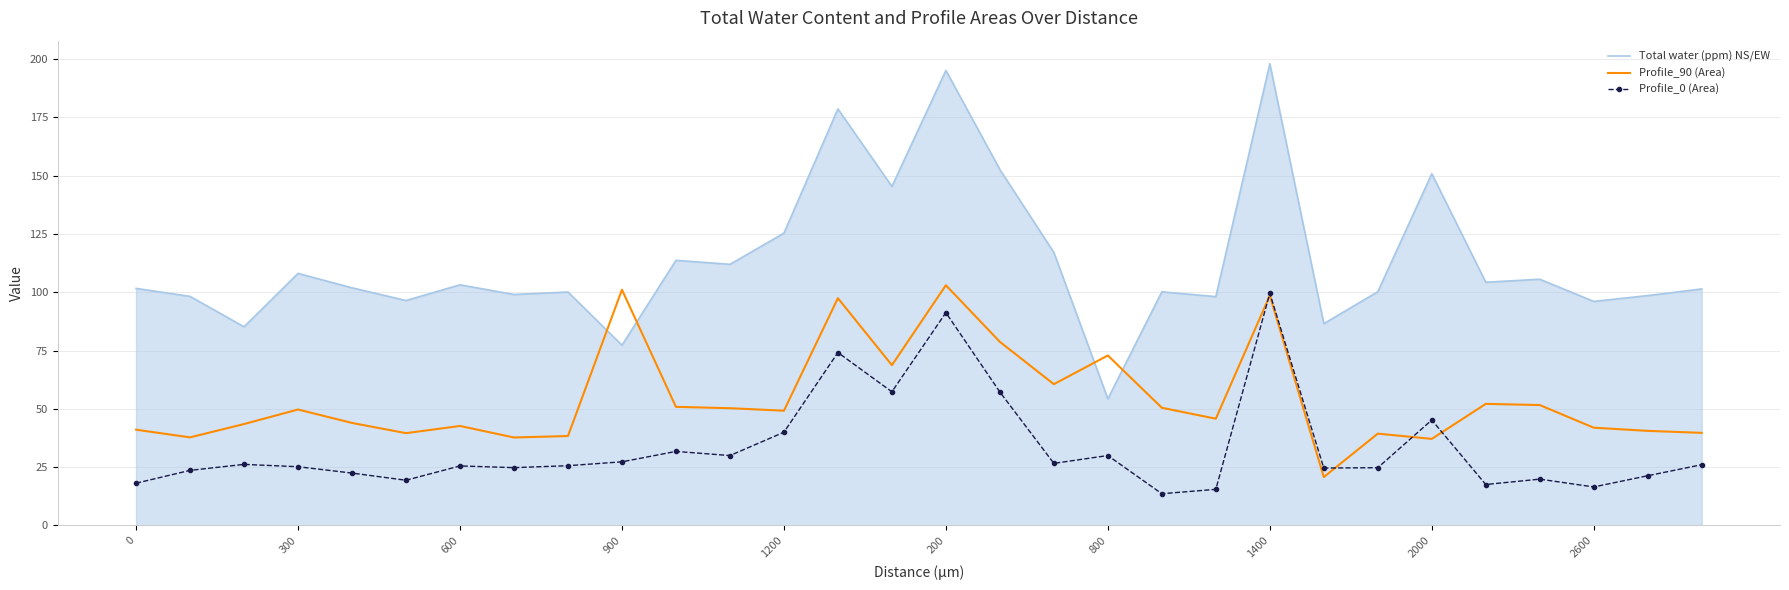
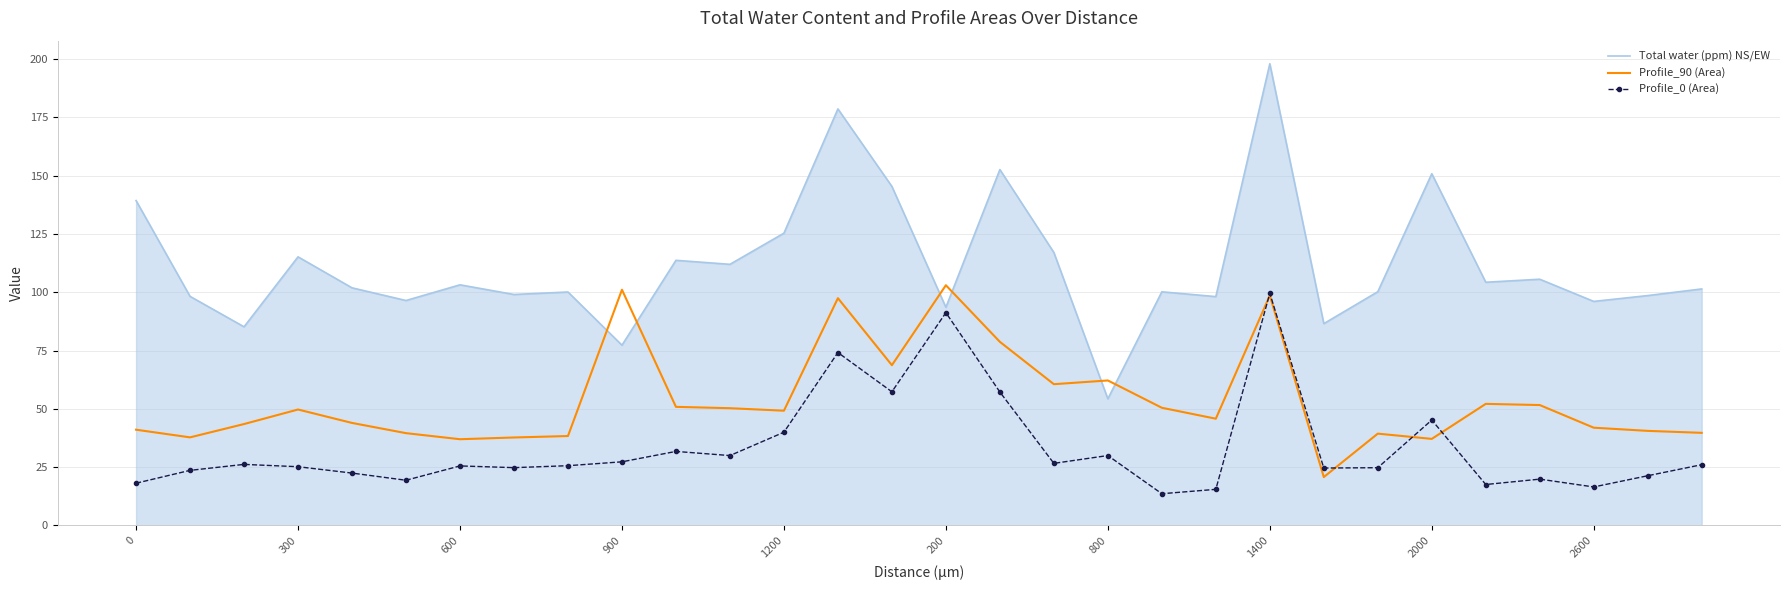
Total water (ppm) NS/EW, 0: 102 -> 139
Total water (ppm) NS/EW, 300: 108 -> 115
Profile_90 (Area), 600: 43 -> 37
Total water (ppm) NS/EW, 200: 195 -> 94
Profile_90 (Area), 800: 73 -> 62
